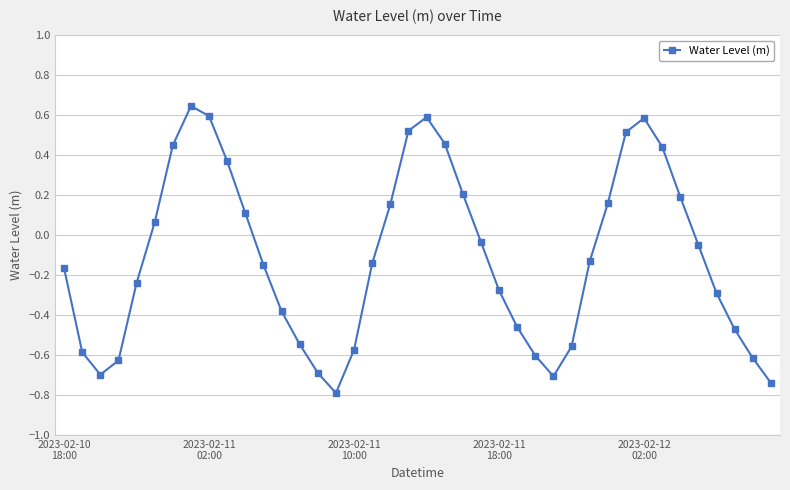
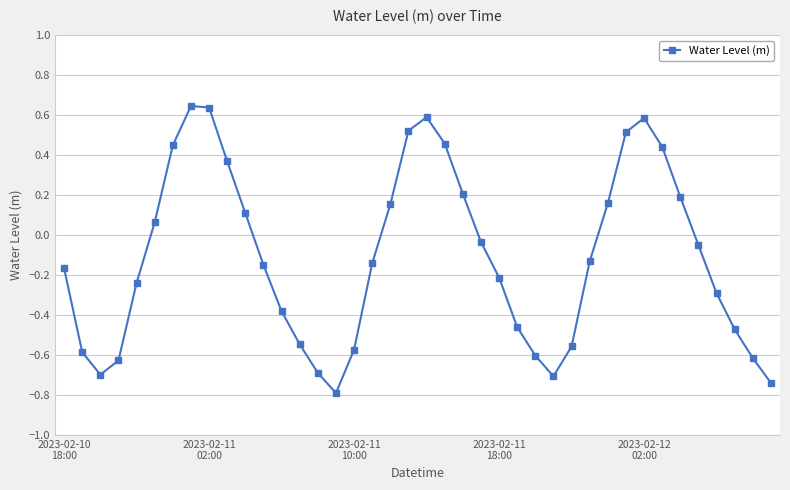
2023-02-11 02:00: 0.60 -> 0.64
2023-02-11 18:00: -0.28 -> -0.21
